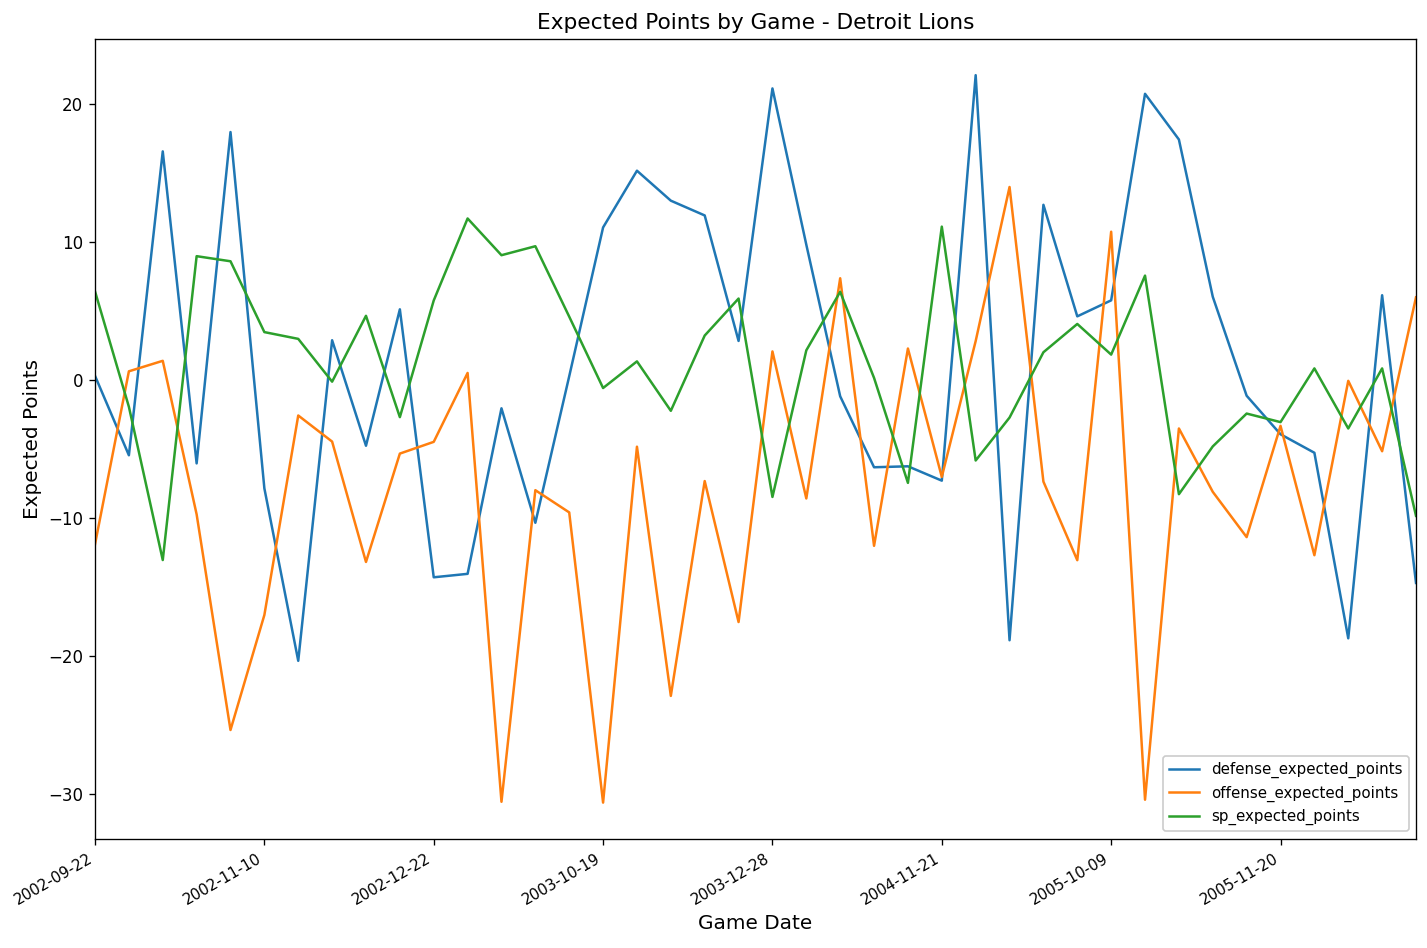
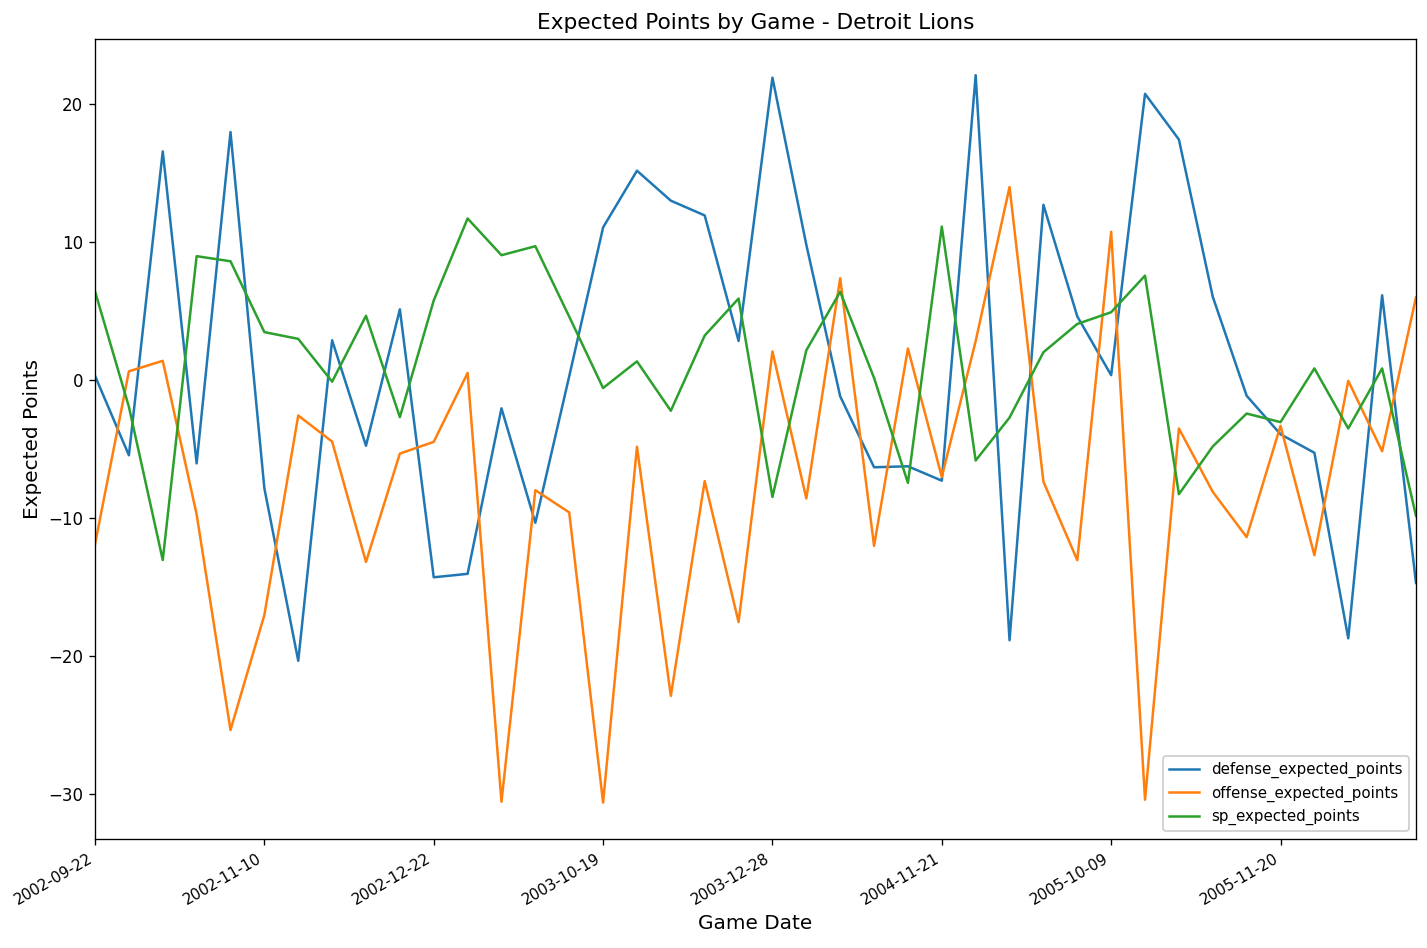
defense_expected_points, 2003-12-28: 21.1 -> 21.9
defense_expected_points, 2005-10-09: 5.8 -> 0.4
sp_expected_points, 2005-10-09: 1.9 -> 4.9
